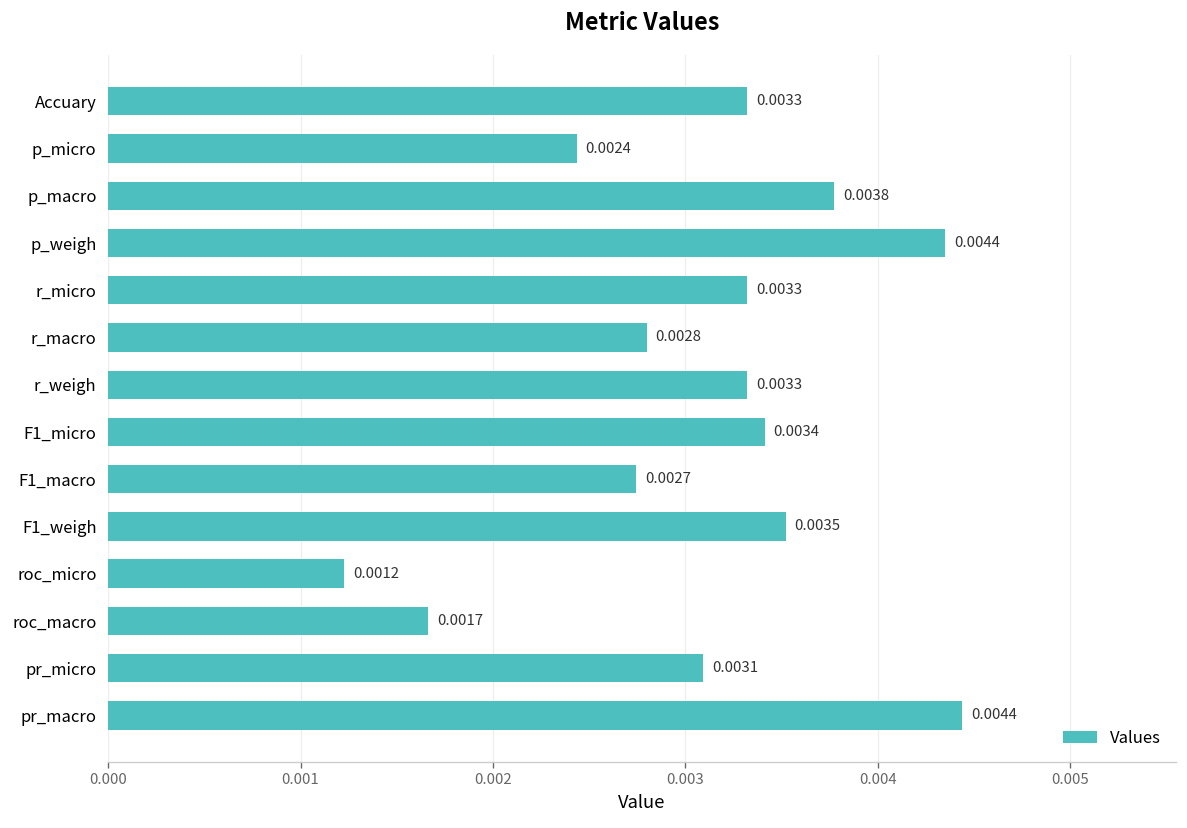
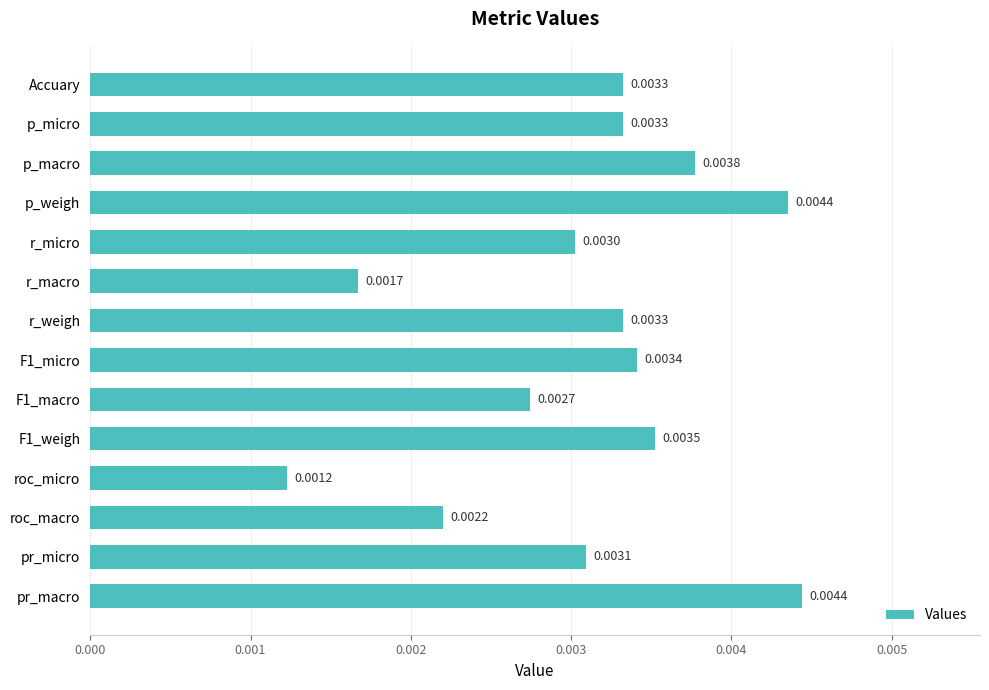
p_micro: 0.0024 -> 0.0033
r_micro: 0.0033 -> 0.0030
r_macro: 0.0028 -> 0.0017
roc_macro: 0.0017 -> 0.0022
